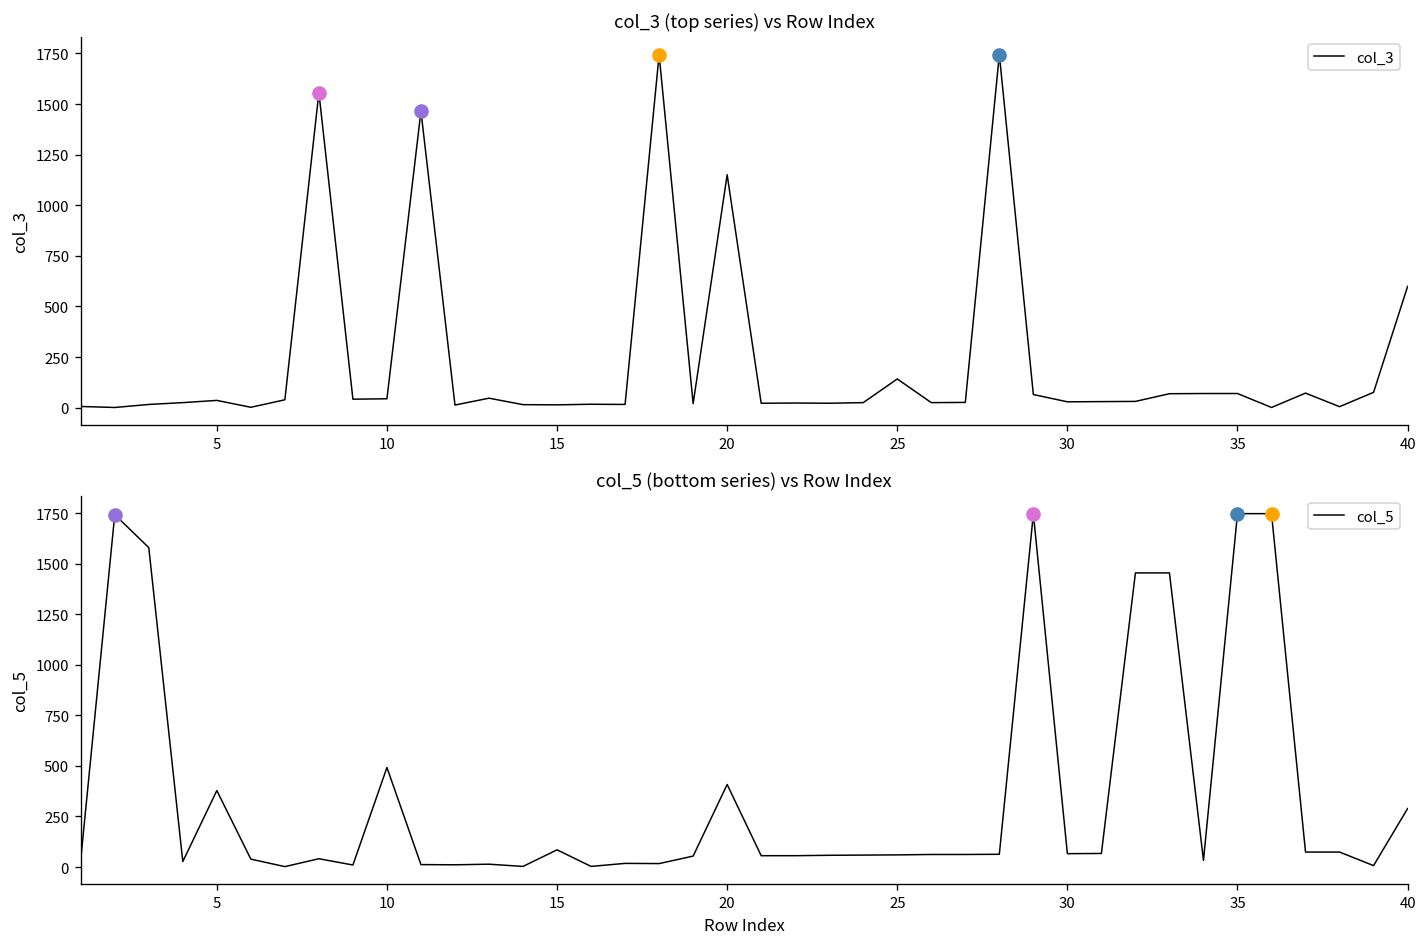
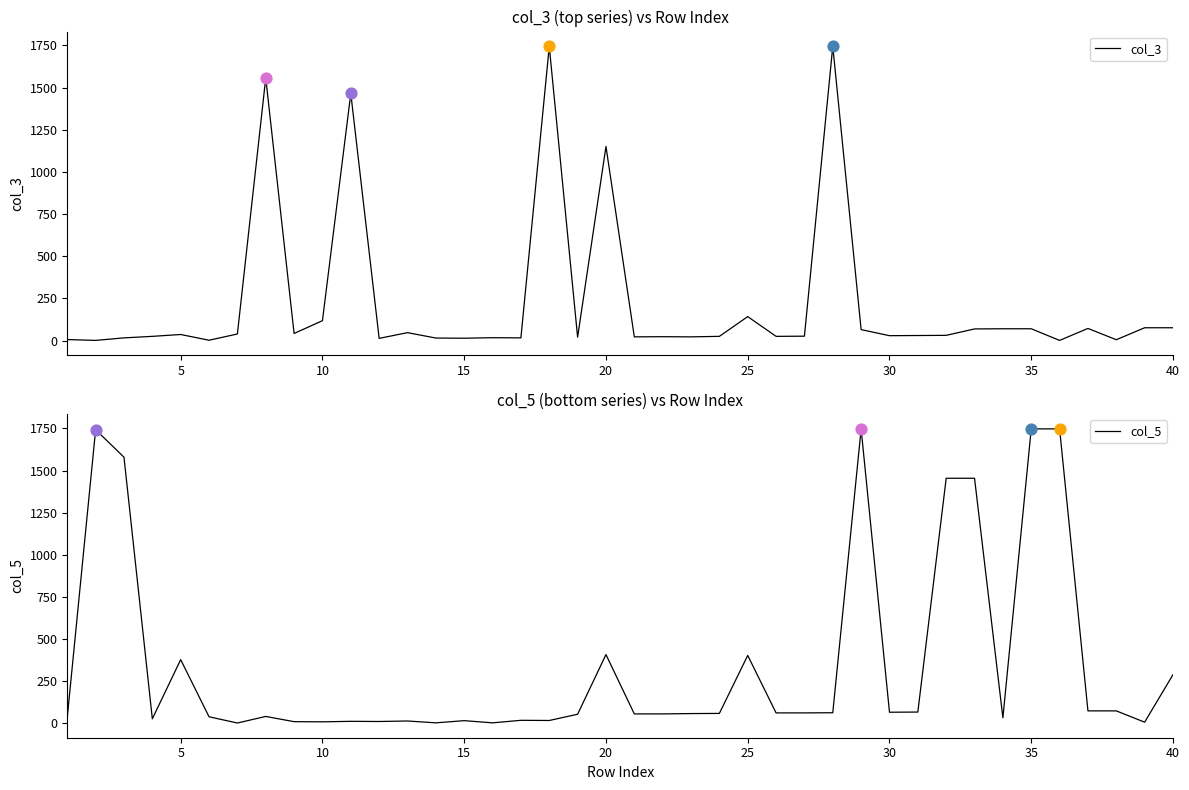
col_3 (top series) vs Row Index, col_3, 10: 40 -> 120
col_3 (top series) vs Row Index, col_3, 40: 600 -> 80
col_5 (bottom series) vs Row Index, col_5, 10: 490 -> 10
col_5 (bottom series) vs Row Index, col_5, 15: 90 -> 20
col_5 (bottom series) vs Row Index, col_5, 25: 60 -> 400
